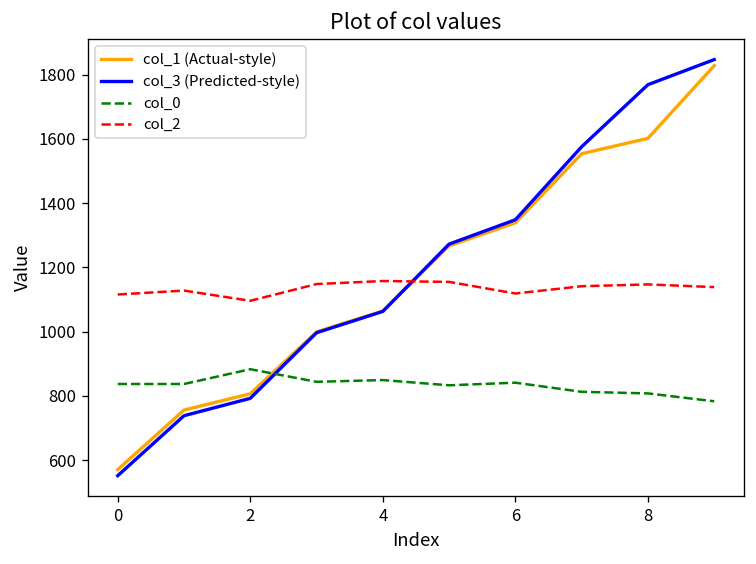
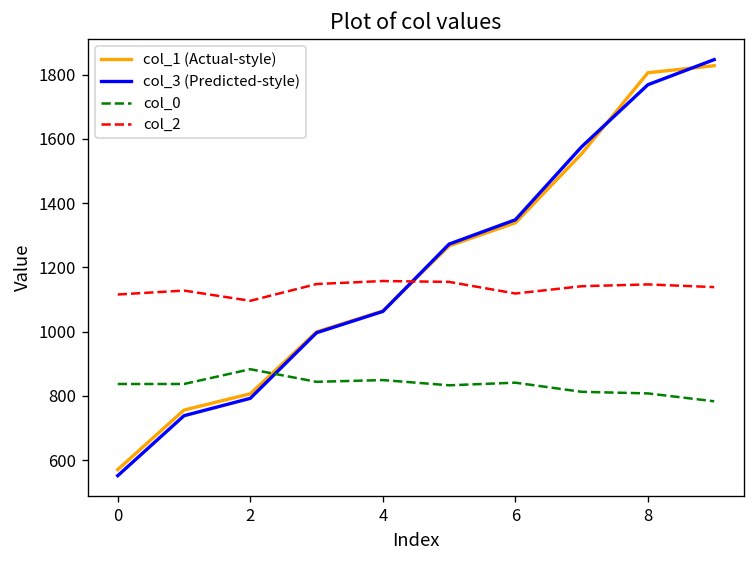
col_1 (Actual-style), 8: 1600 -> 1810
